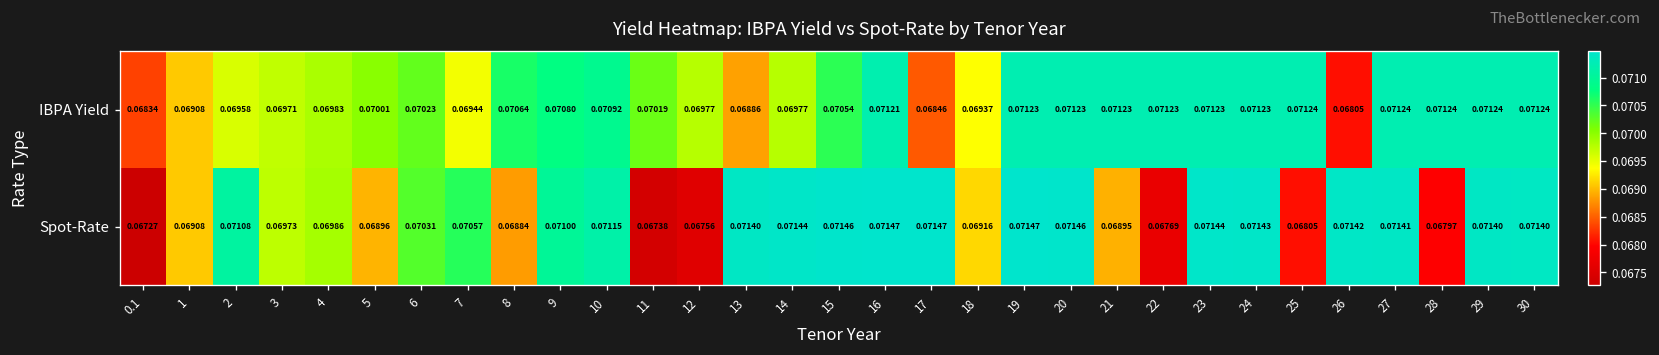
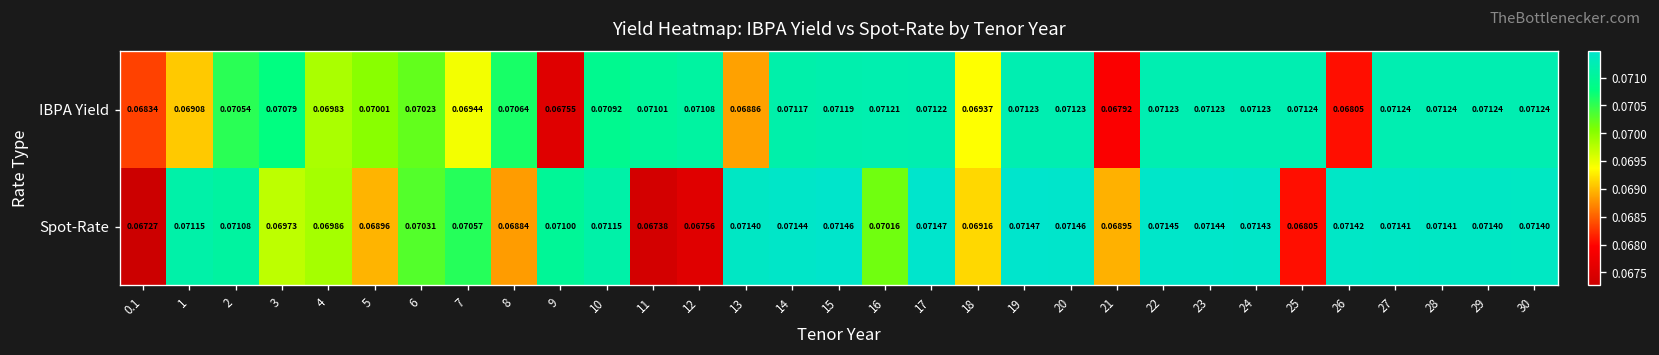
IBPA Yield, 2: 0.06958 -> 0.07054
IBPA Yield, 3: 0.06971 -> 0.07079
IBPA Yield, 9: 0.07080 -> 0.06755
IBPA Yield, 11: 0.07019 -> 0.07101
IBPA Yield, 12: 0.06977 -> 0.07108
IBPA Yield, 14: 0.06977 -> 0.07117
IBPA Yield, 15: 0.07054 -> 0.07119
IBPA Yield, 17: 0.06846 -> 0.07122
IBPA Yield, 21: 0.07123 -> 0.06792
Spot-Rate, 1: 0.06908 -> 0.07115
Spot-Rate, 16: 0.07147 -> 0.07016
Spot-Rate, 22: 0.06769 -> 0.07145
Spot-Rate, 28: 0.06797 -> 0.07141
